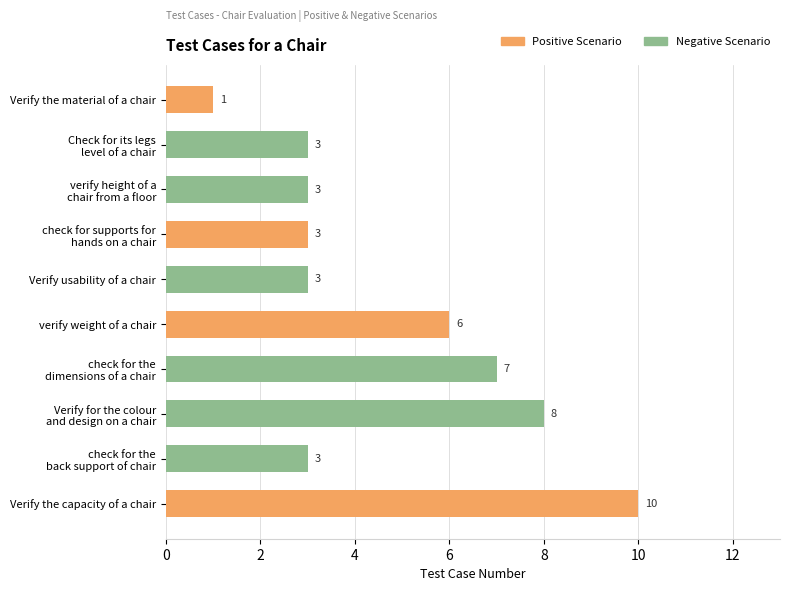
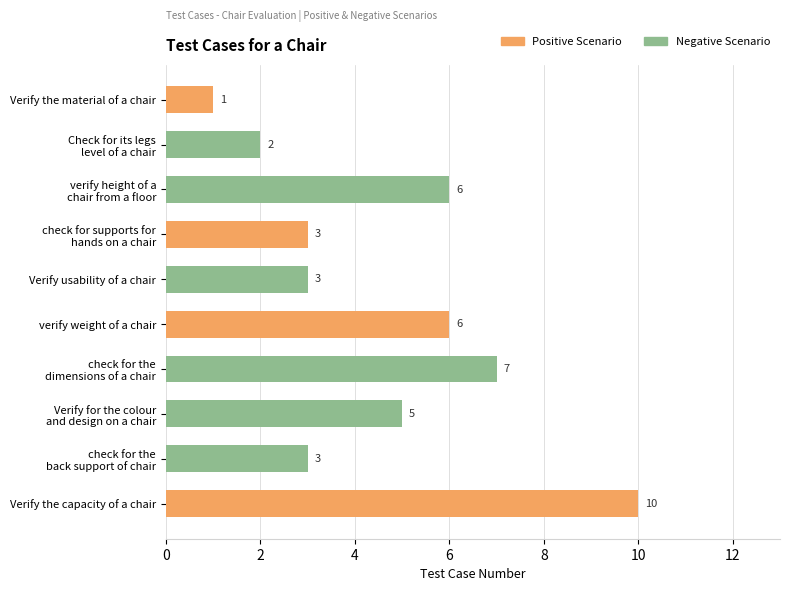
Check for its legs level of a chair: 3 -> 2
verify height of a chair from a floor: 3 -> 6
Verify for the colour and design on a chair: 8 -> 5
